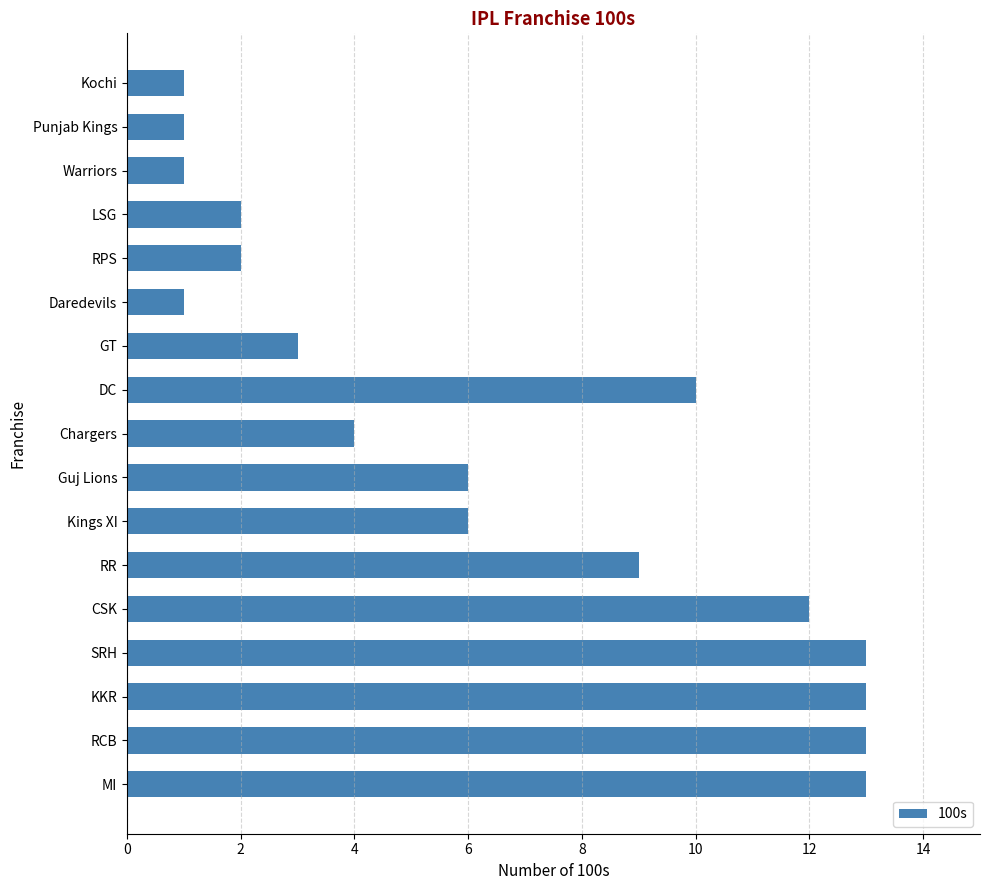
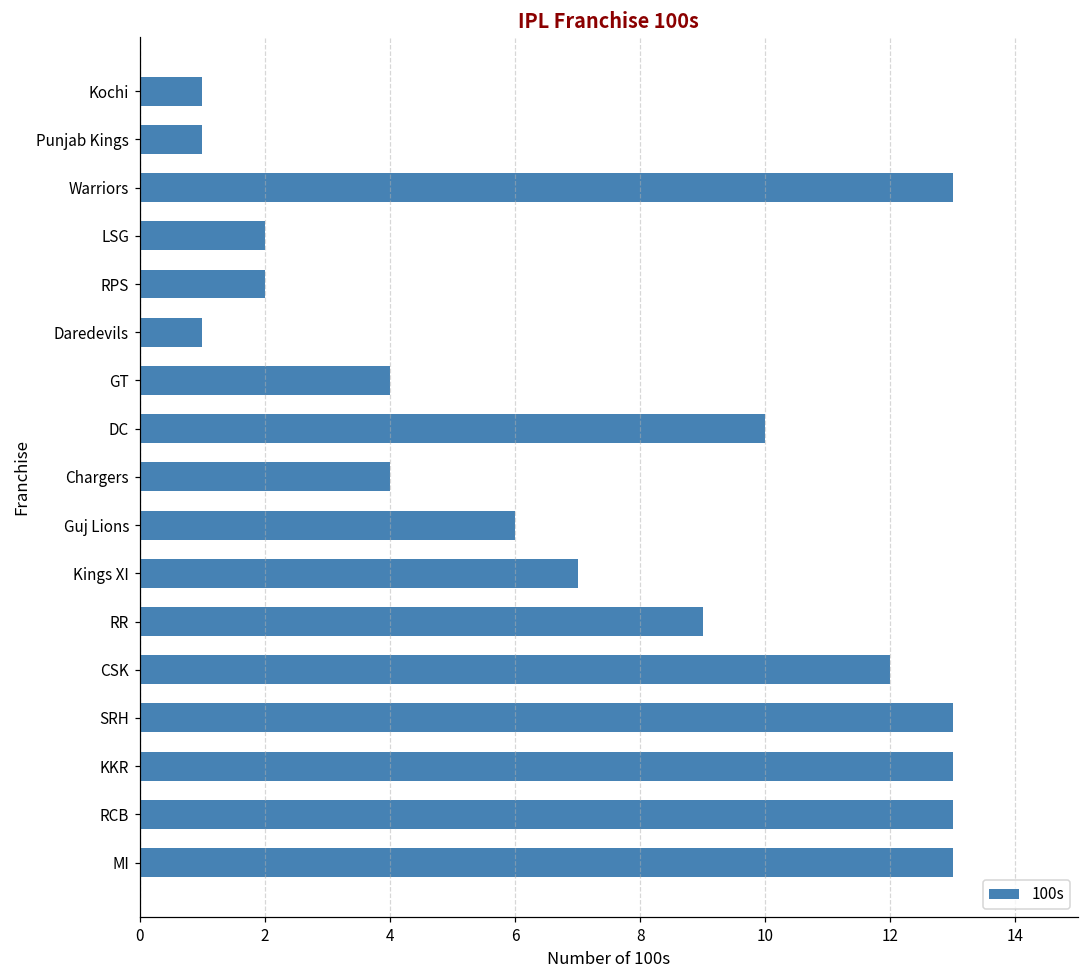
Warriors: 1 -> 13
GT: 3 -> 4
Kings XI: 6 -> 7
